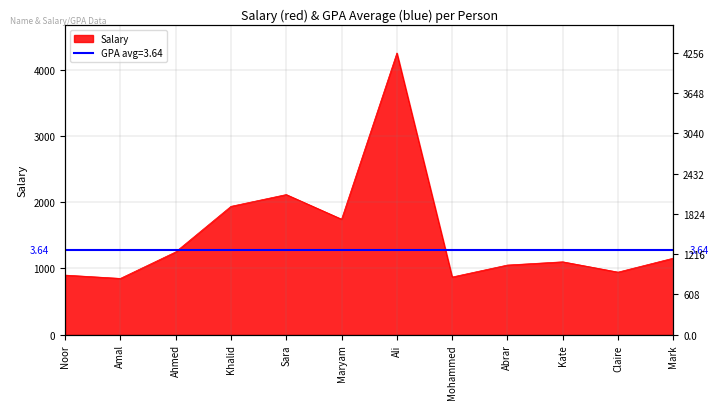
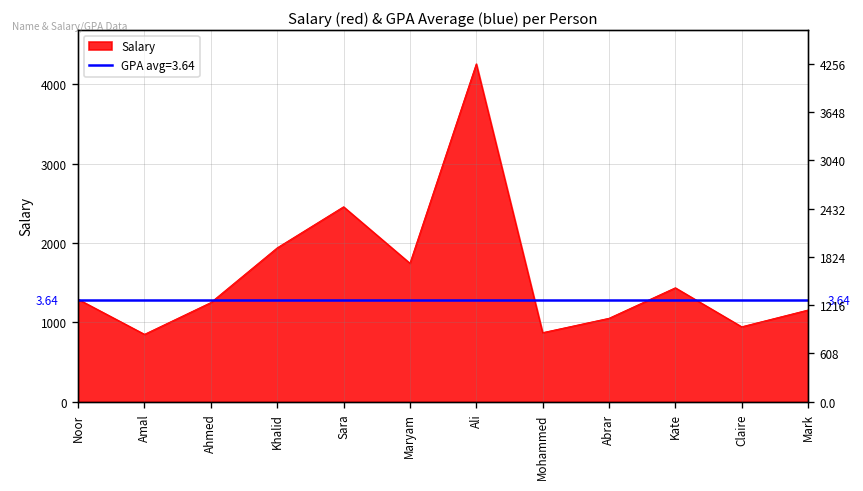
Noor: 900 -> 1300
Sara: 2100 -> 2500
Kate: 1100 -> 1400
